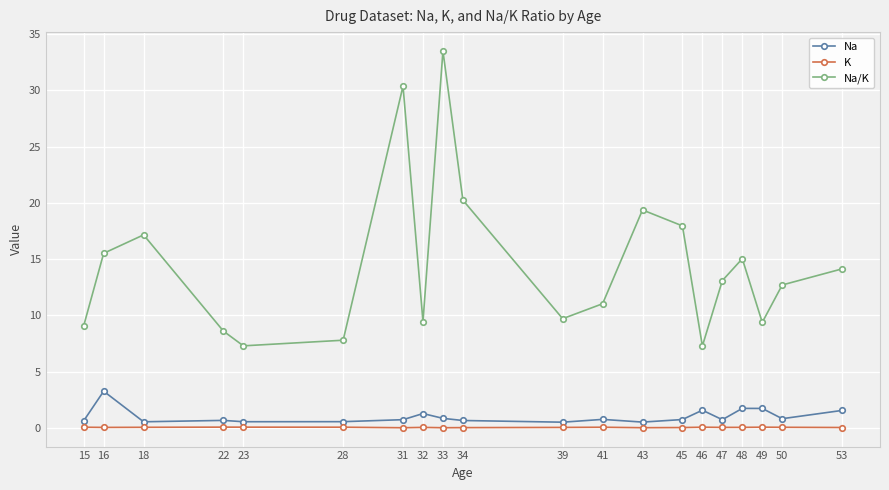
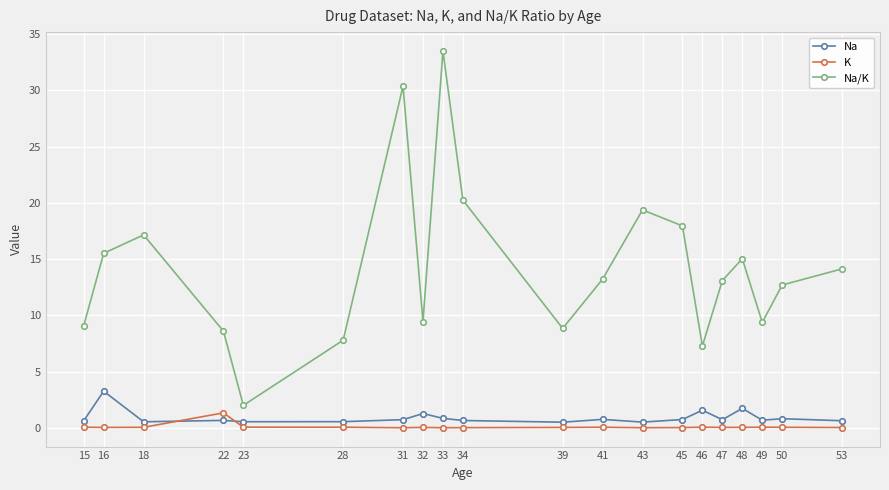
K, 22: 0.1 -> 1.3
Na/K, 23: 7.3 -> 2.0
Na/K, 39: 9.7 -> 8.8
Na/K, 41: 11.0 -> 13.2
Na, 49: 1.7 -> 0.7
Na, 53: 1.6 -> 0.6
